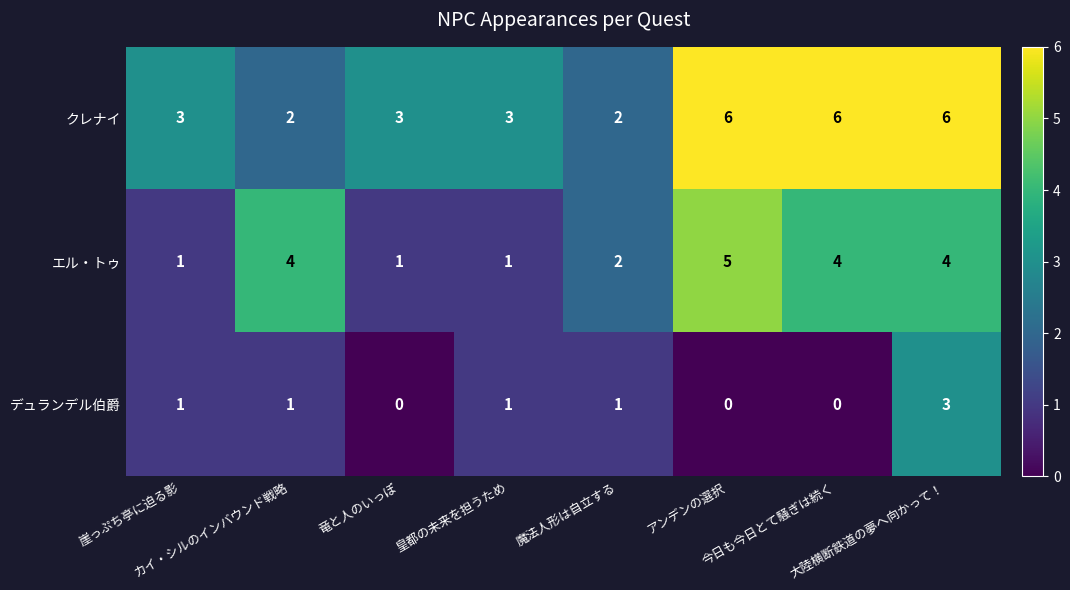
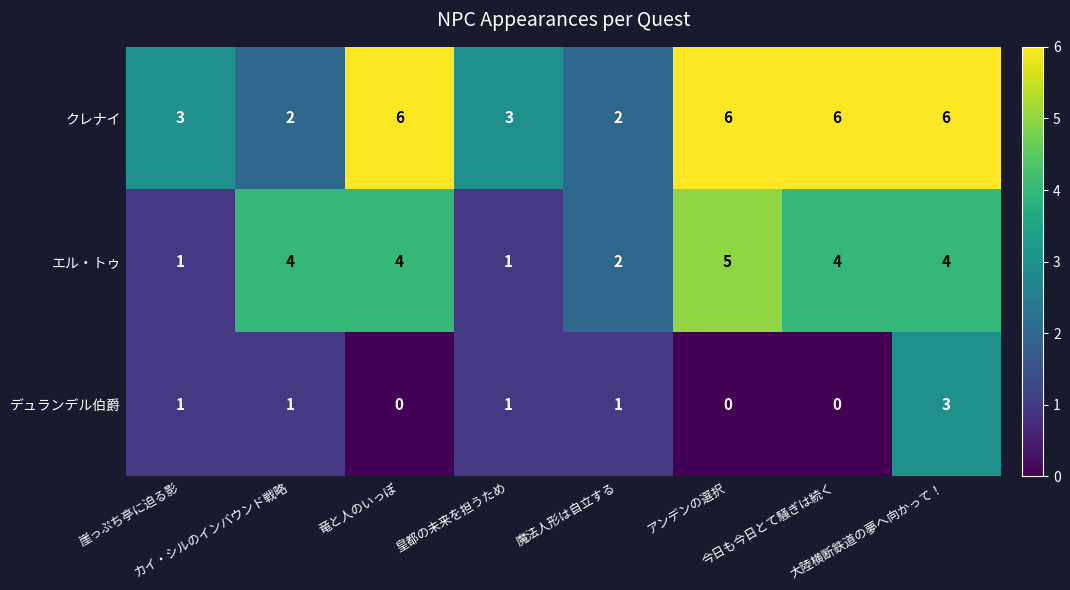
クレナイ, 竜と人のいっぽ: 3 -> 6
エル・トゥ, 竜と人のいっぽ: 1 -> 4
